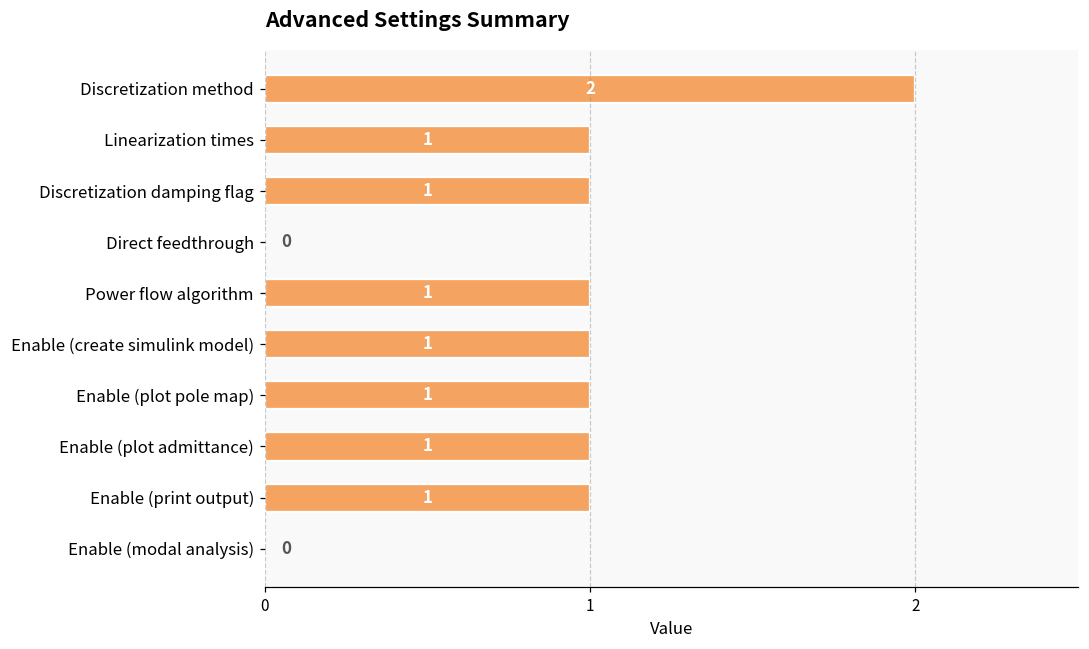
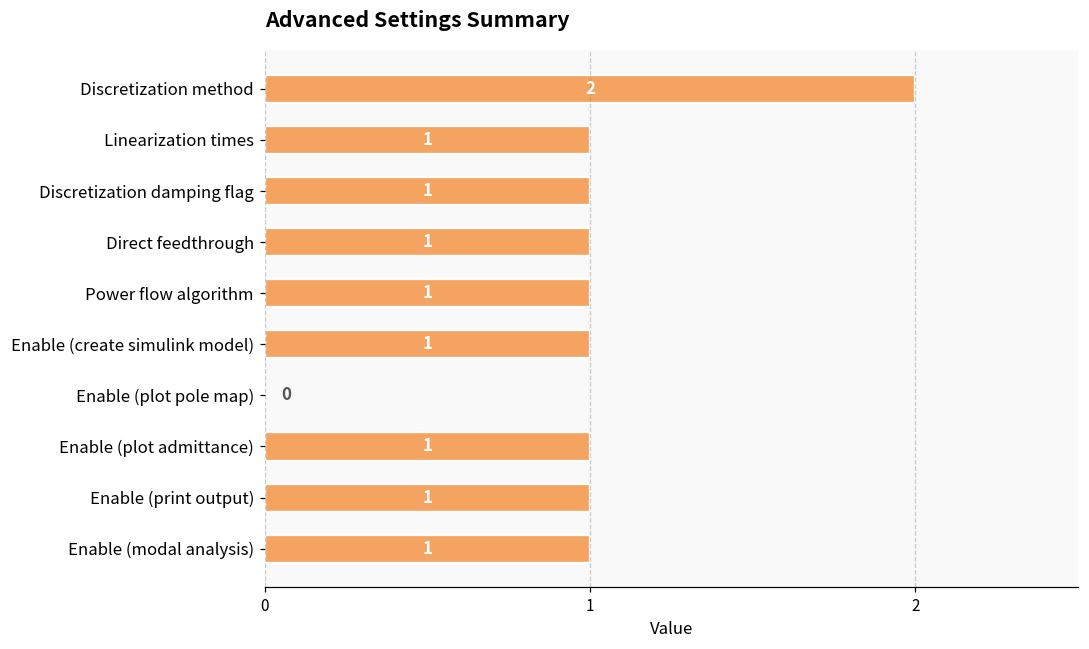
Direct feedthrough: 0 -> 1
Enable (plot pole map): 1 -> 0
Enable (modal analysis): 0 -> 1
